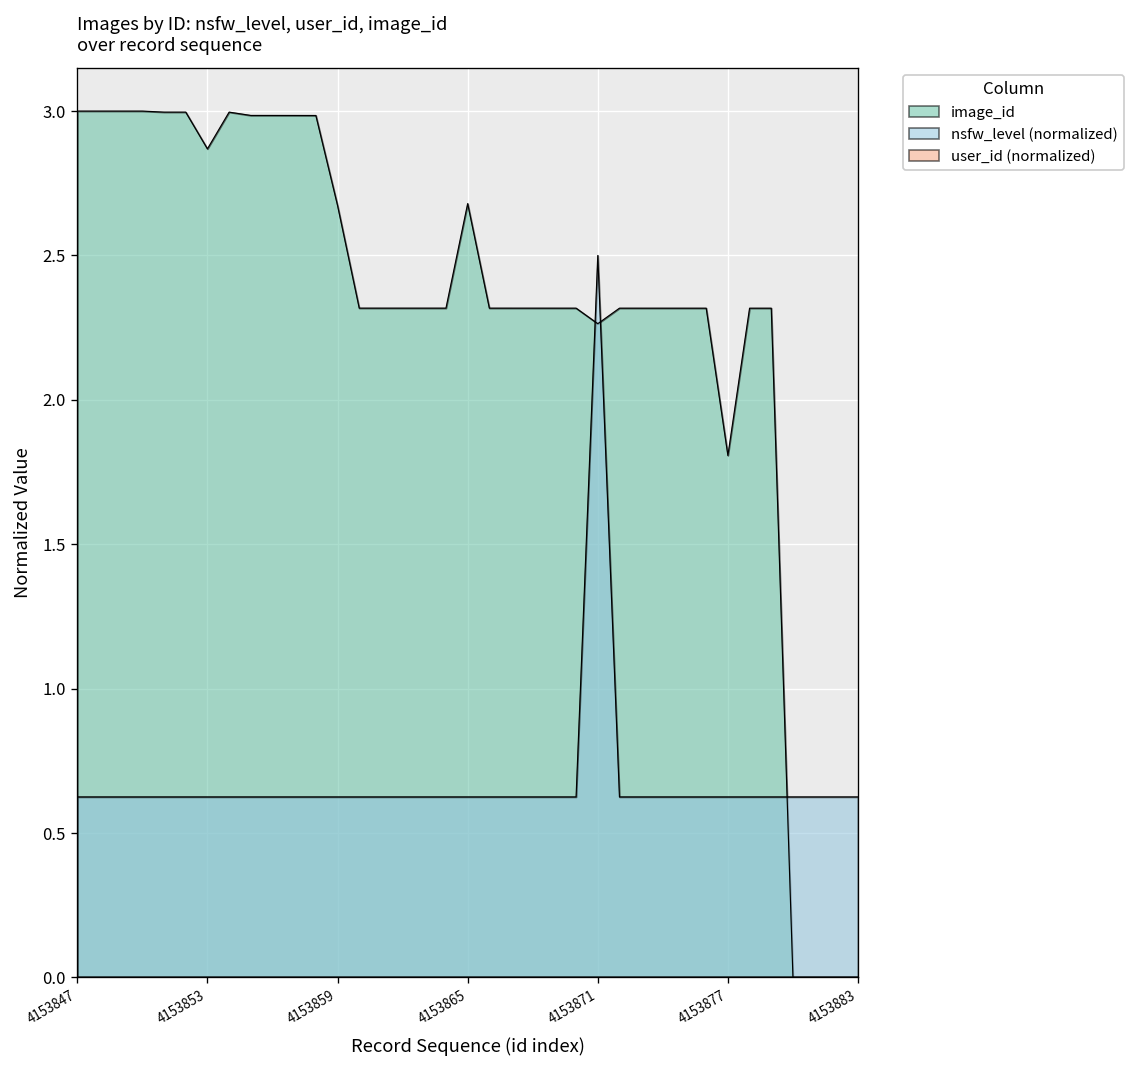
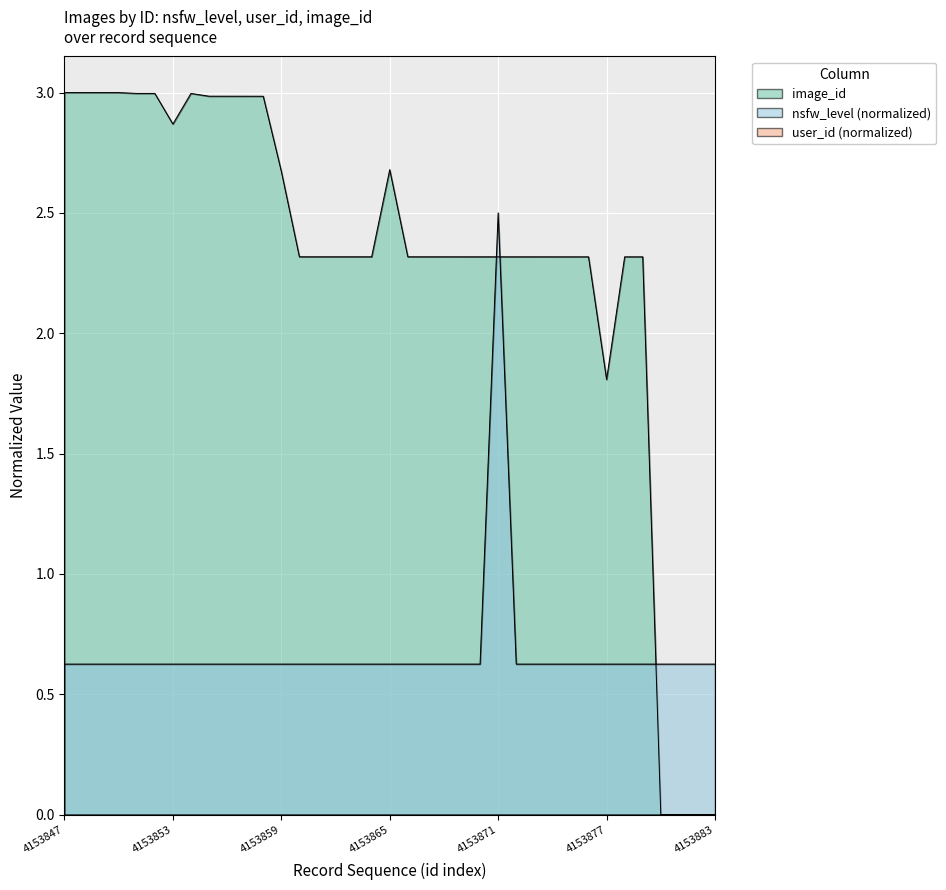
image_id, 4153871: 2.26 -> 2.32
